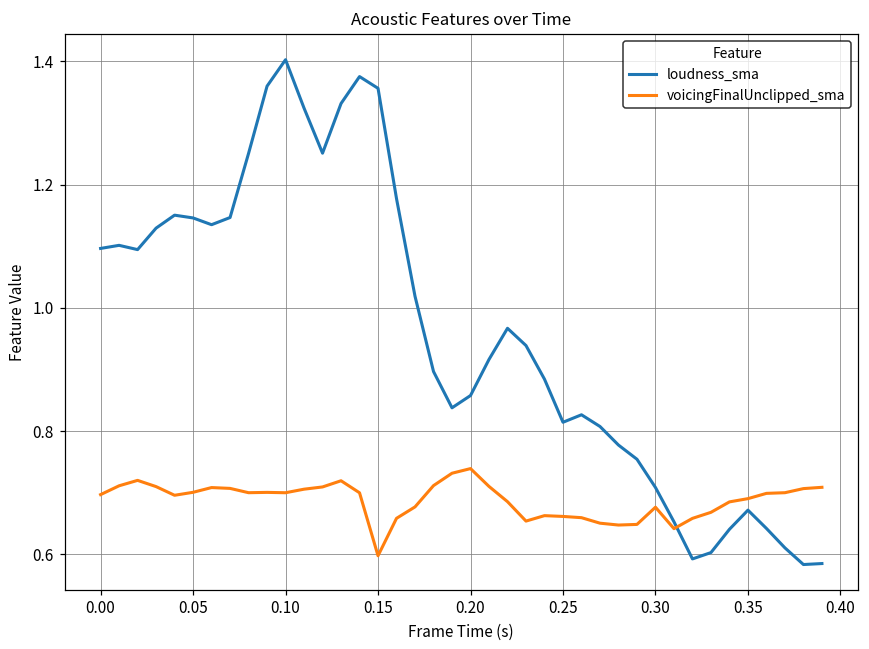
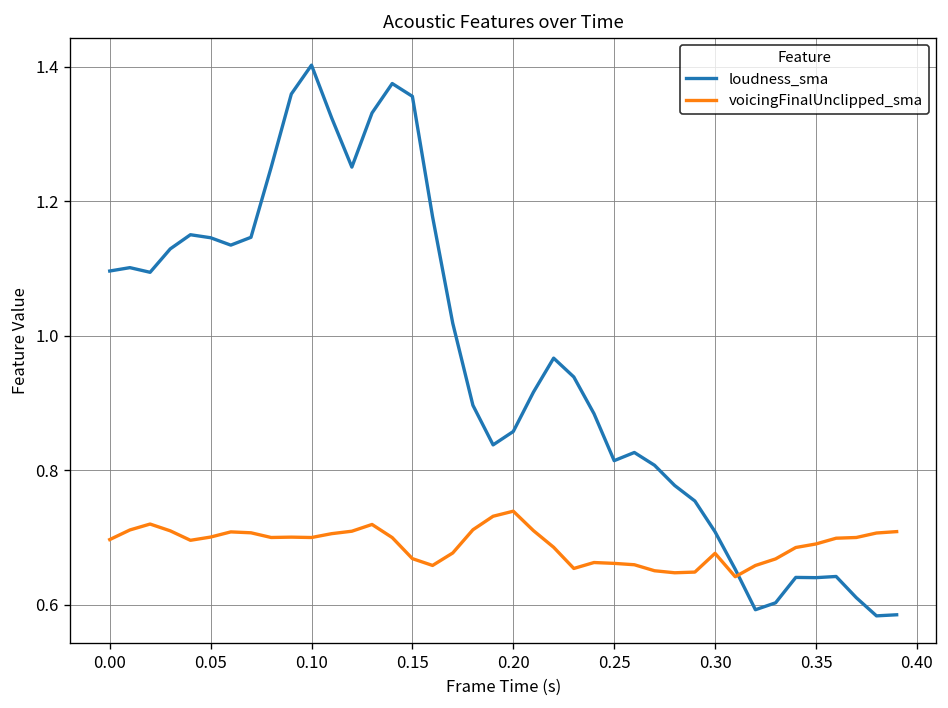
voicingFinalUnclipped_sma, 0.15: 0.60 -> 0.67
loudness_sma, 0.35: 0.67 -> 0.64
